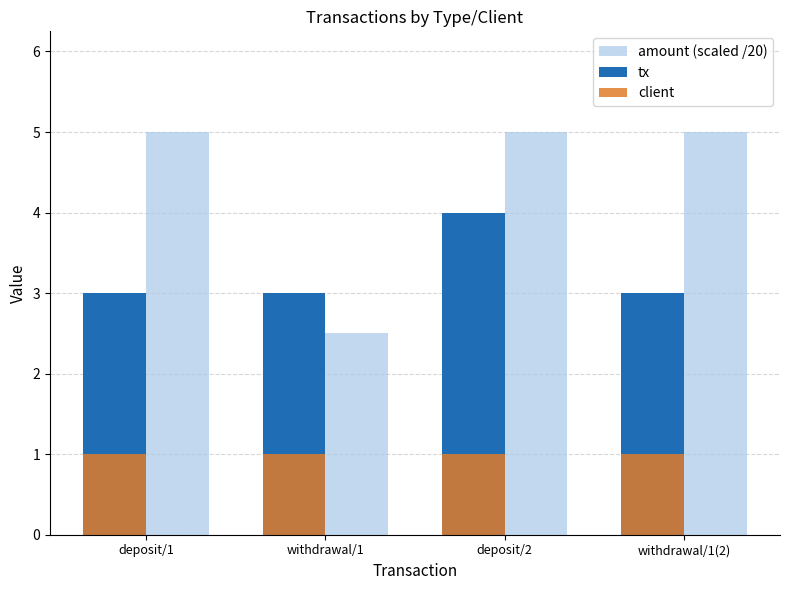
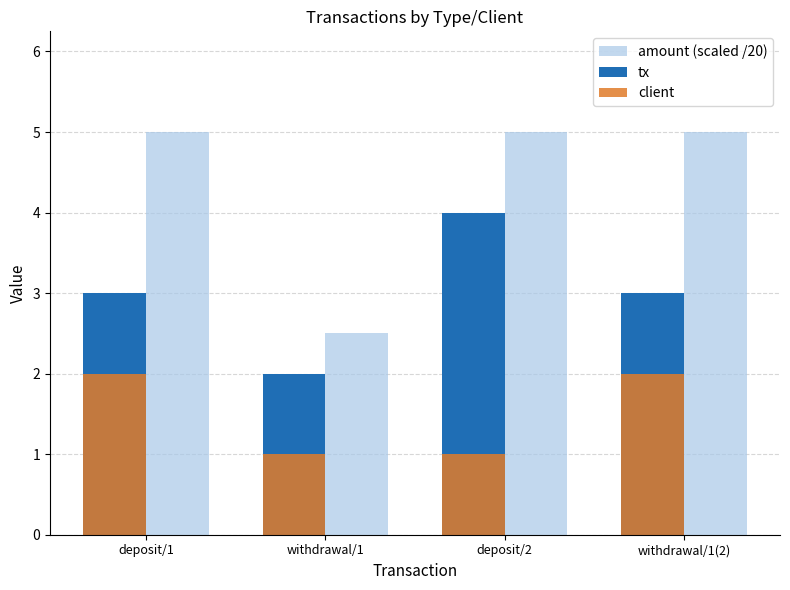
client, deposit/1: 1 -> 2
tx, withdrawal/1: 3 -> 2
client, withdrawal/1(2): 1 -> 2
